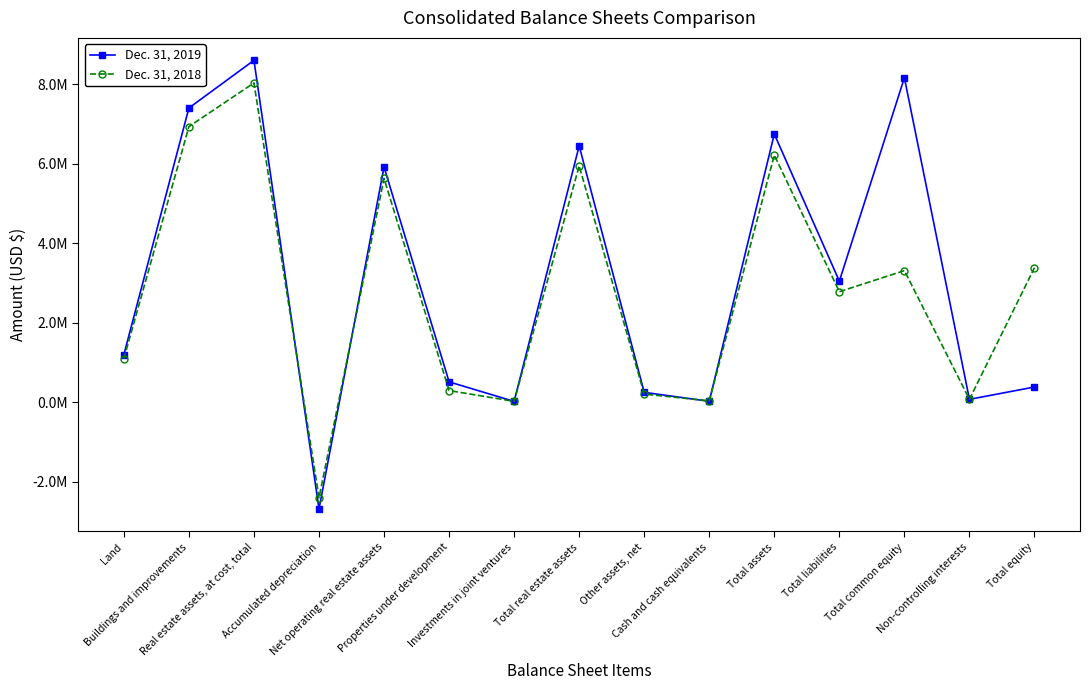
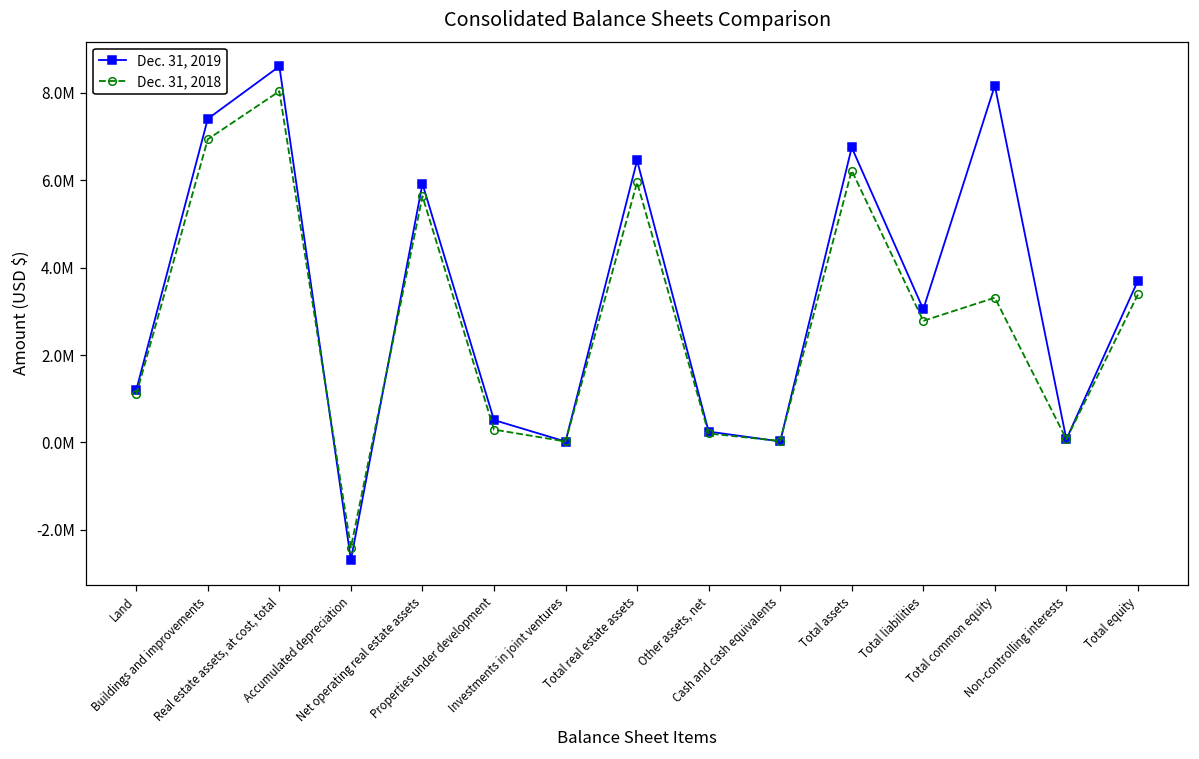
Dec. 31, 2019, Total equity: 400000 -> 3700000
